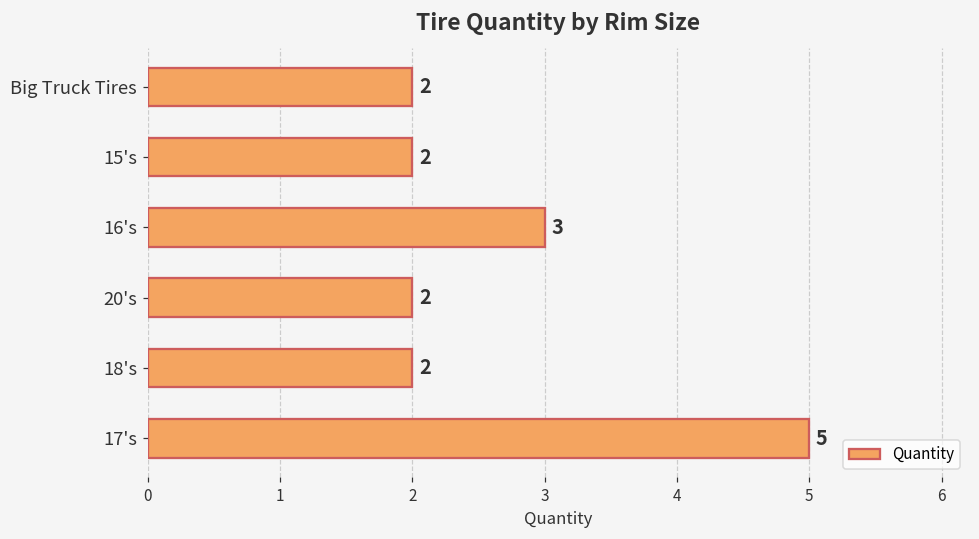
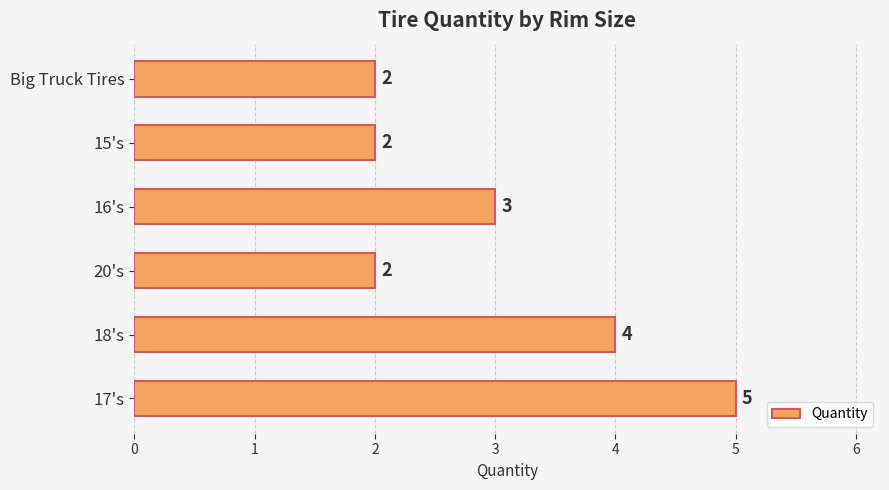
18's: 2 -> 4
